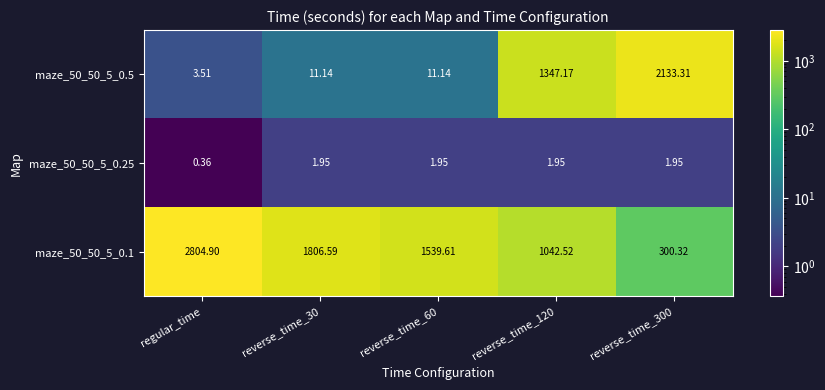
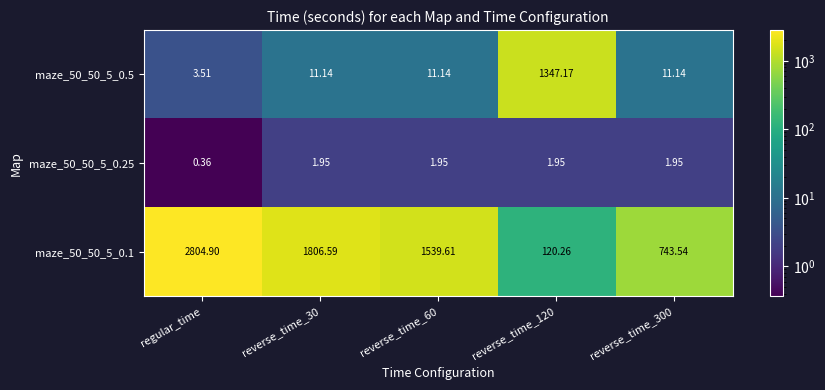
maze_50_50_5_0.5, reverse_time_300: 2133.31 -> 11.14
maze_50_50_5_0.1, reverse_time_120: 1042.52 -> 120.26
maze_50_50_5_0.1, reverse_time_300: 300.32 -> 743.54
